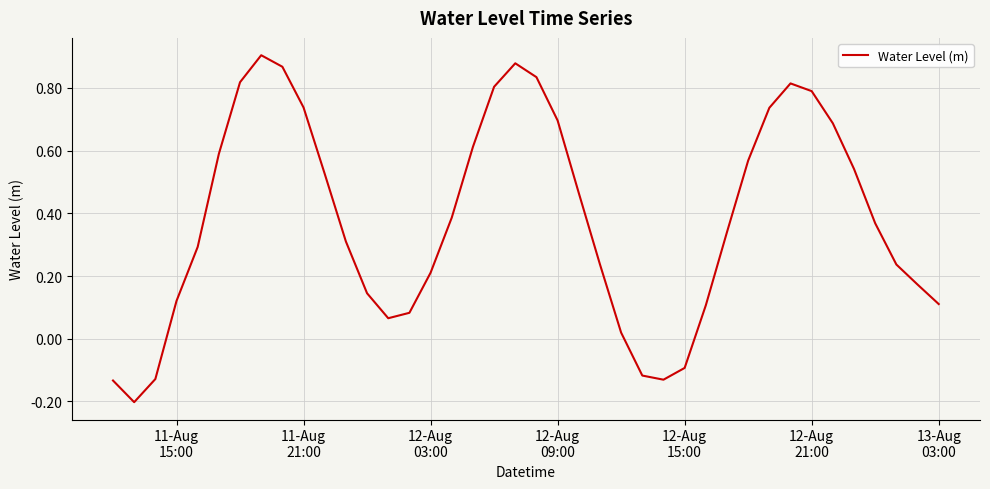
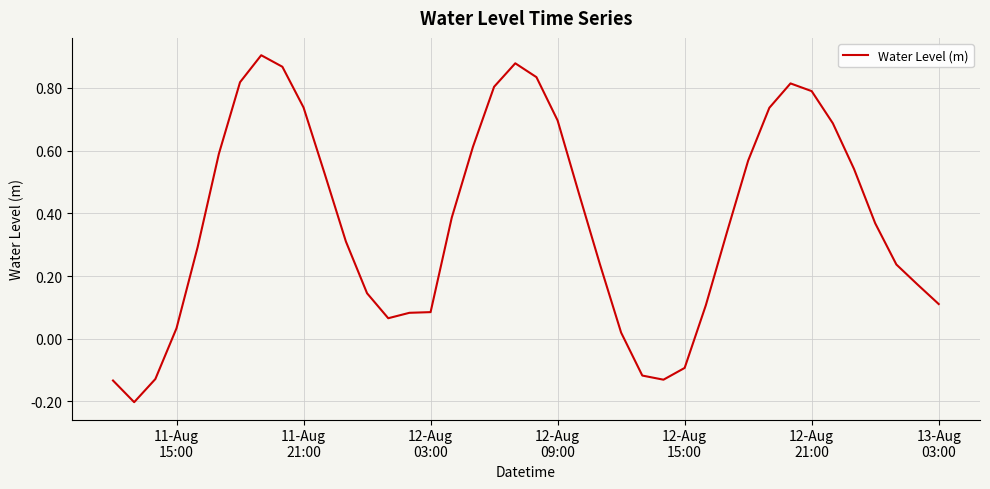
11-Aug 15:00: 0.12 -> 0.03
12-Aug 03:00: 0.21 -> 0.08
